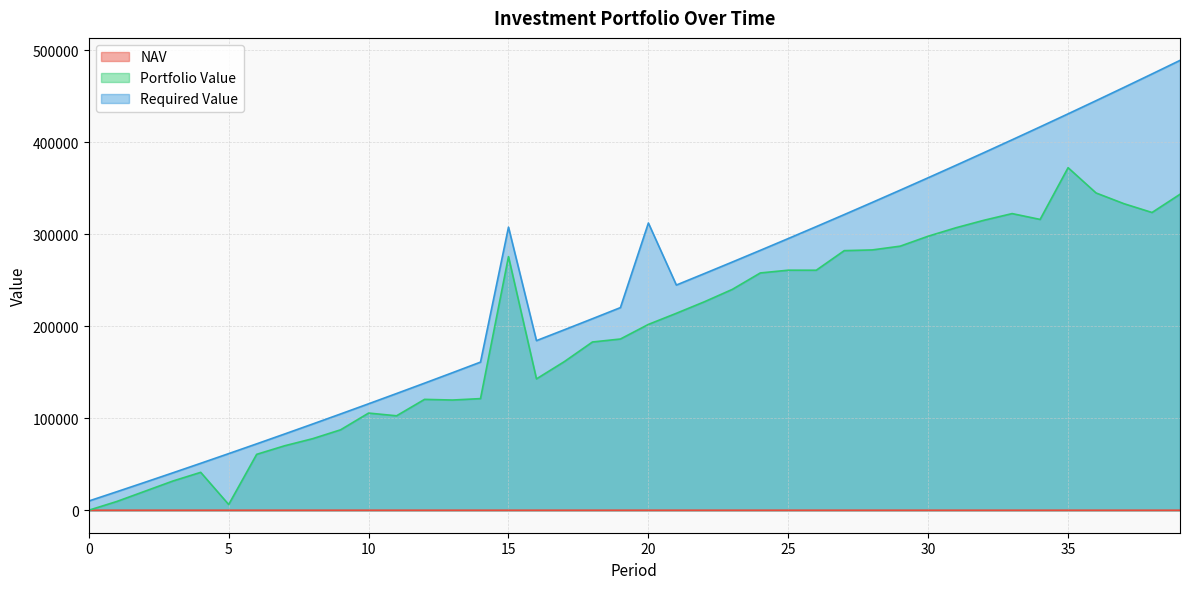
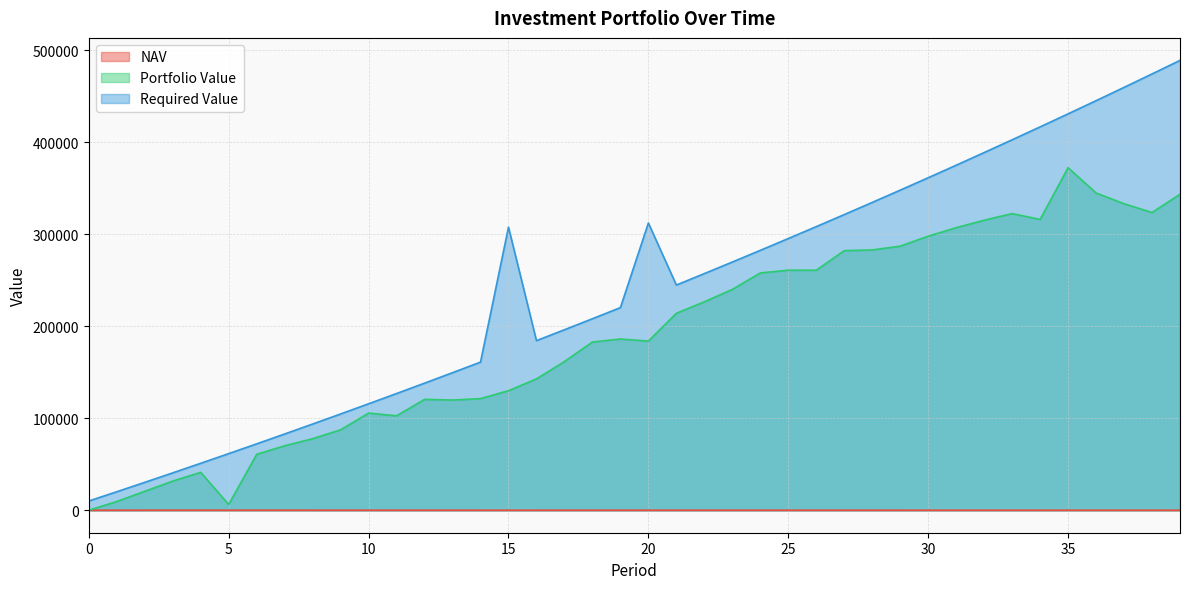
Portfolio Value, 15: 280000 -> 130000
Portfolio Value, 20: 200000 -> 180000
